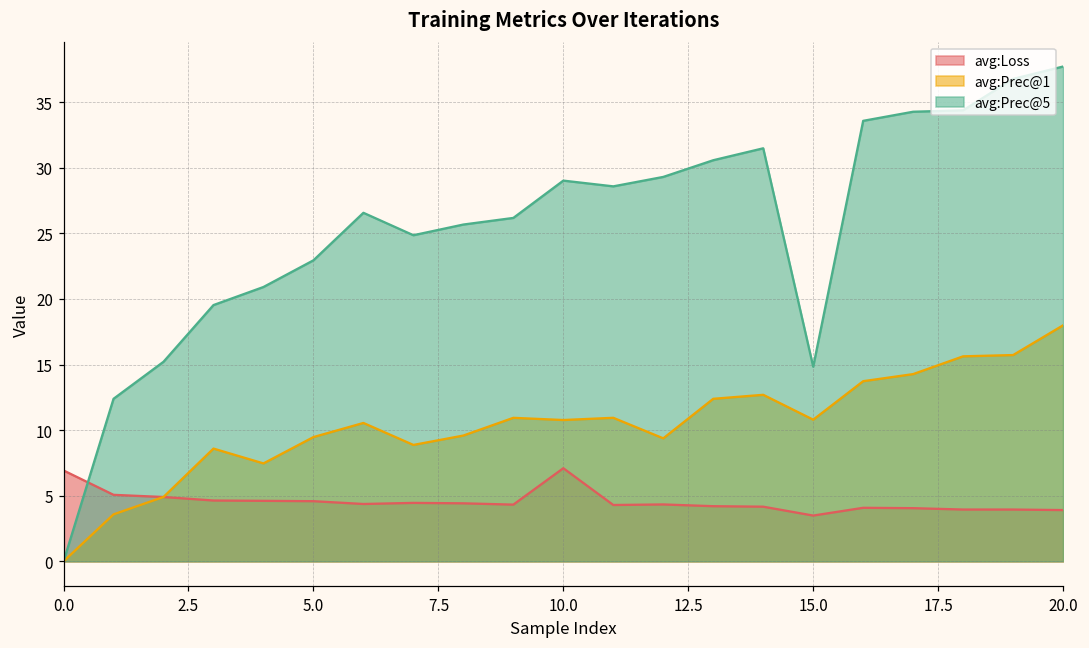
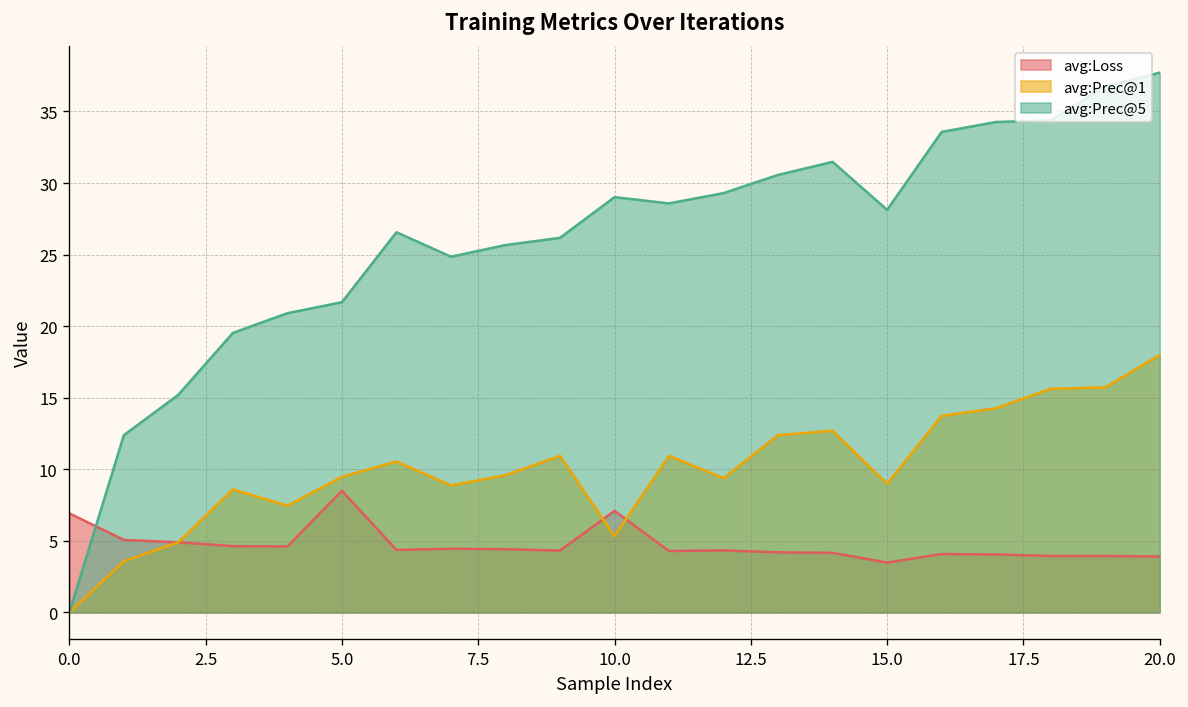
avg:Loss, 5.0: 4.6 -> 8.5
avg:Prec@5, 5.0: 22.9 -> 21.7
avg:Prec@1, 10.0: 10.8 -> 5.3
avg:Prec@1, 15.0: 10.8 -> 9.0
avg:Prec@5, 15.0: 14.8 -> 28.1
